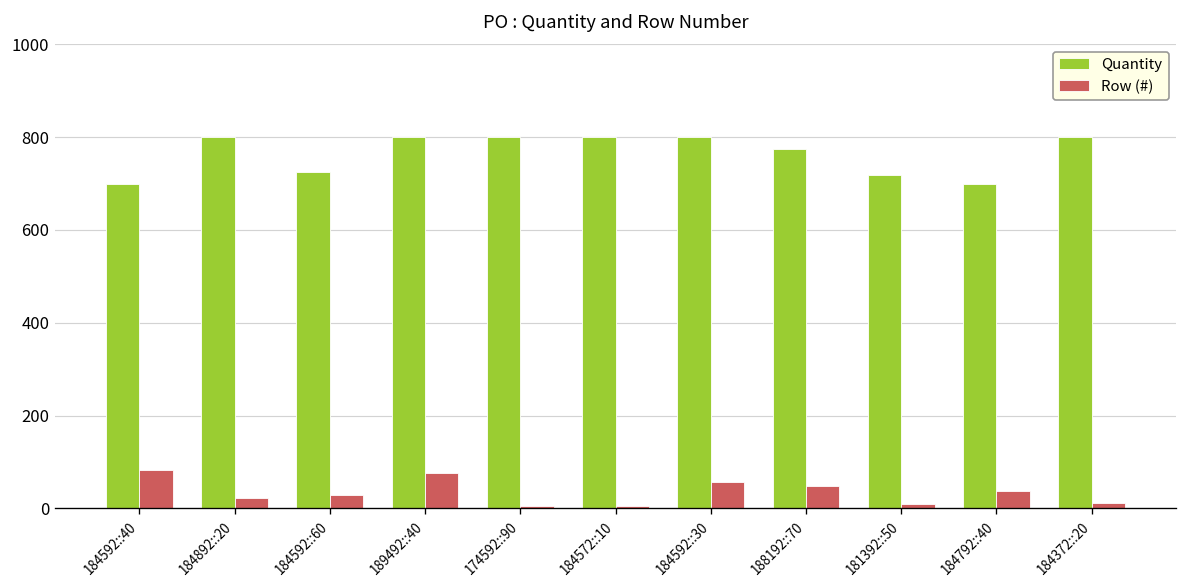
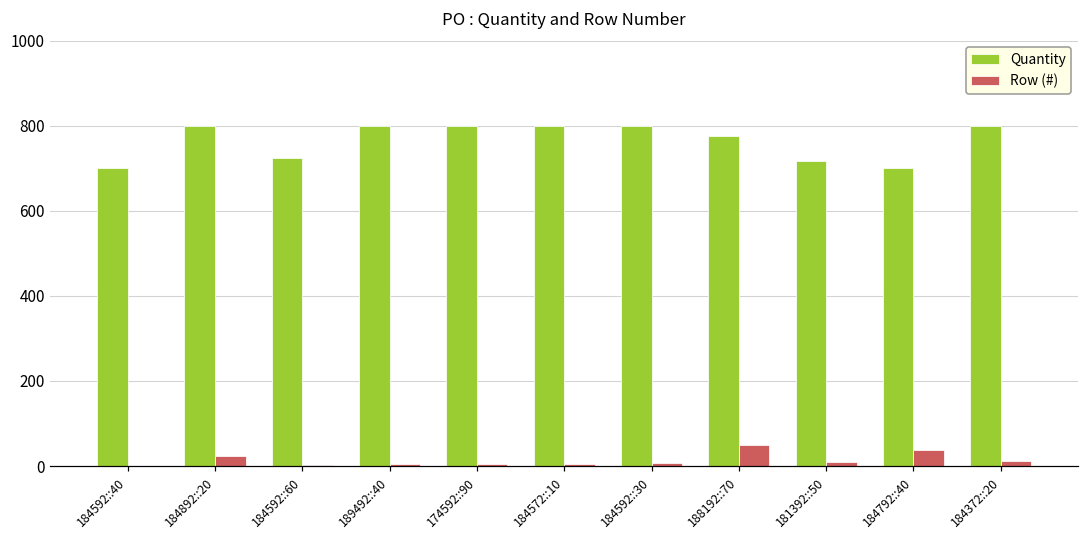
Row (#), 184592::40: 80 -> 0
Row (#), 184592::60: 30 -> 0
Row (#), 189492::40: 80 -> 0
Row (#), 184592::30: 60 -> 10
